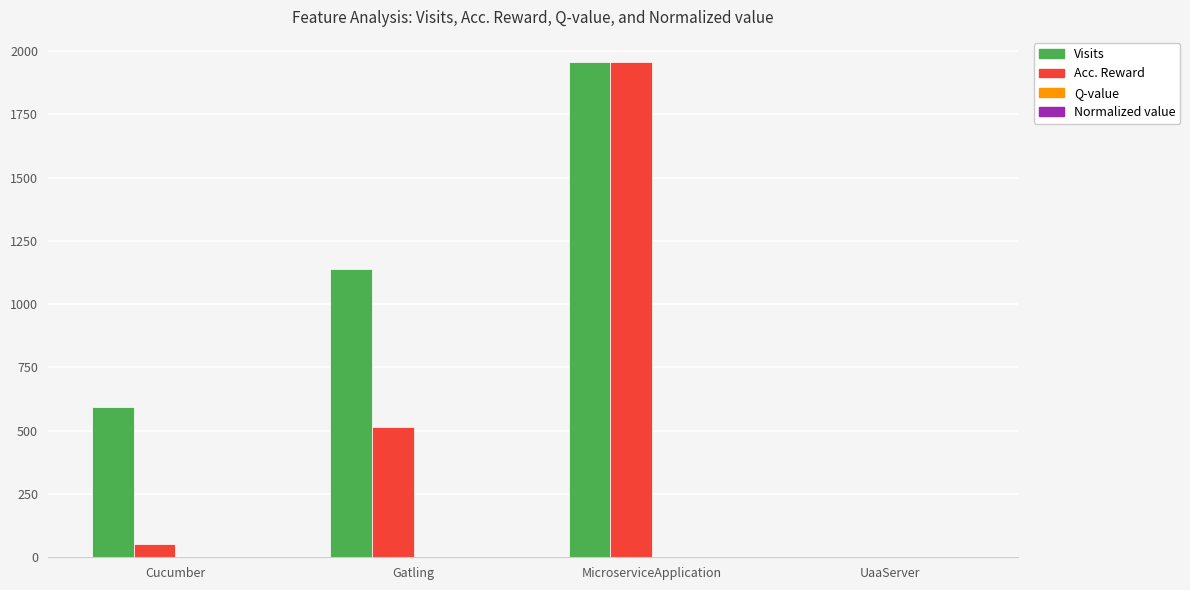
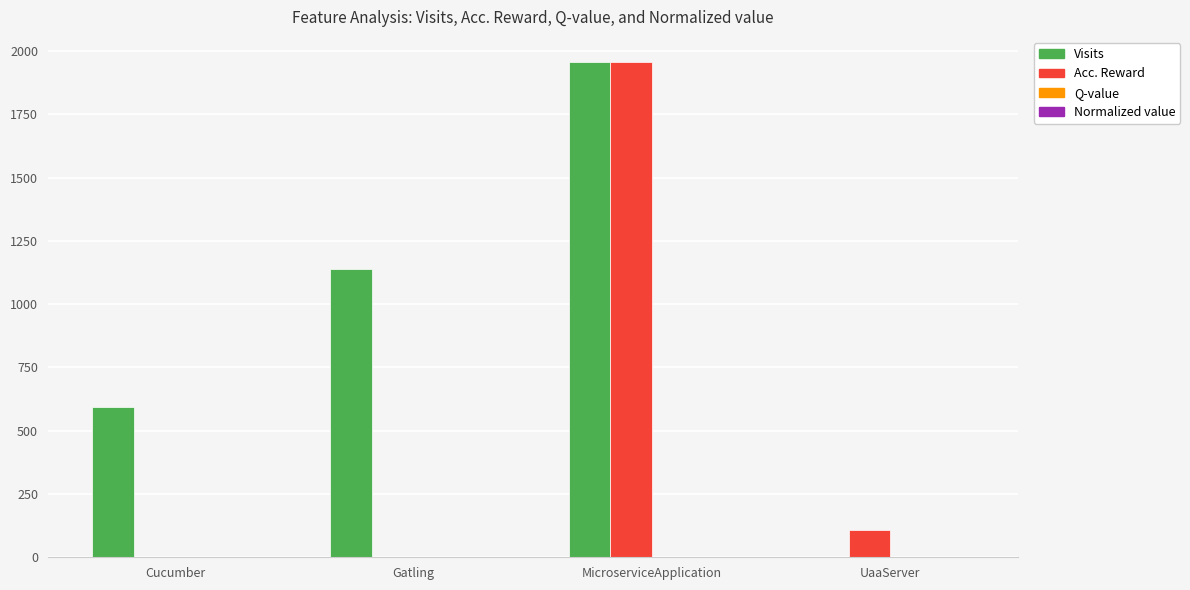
Acc. Reward, Cucumber: 50 -> 0
Acc. Reward, Gatling: 510 -> 0
Acc. Reward, UaaServer: 0 -> 110
